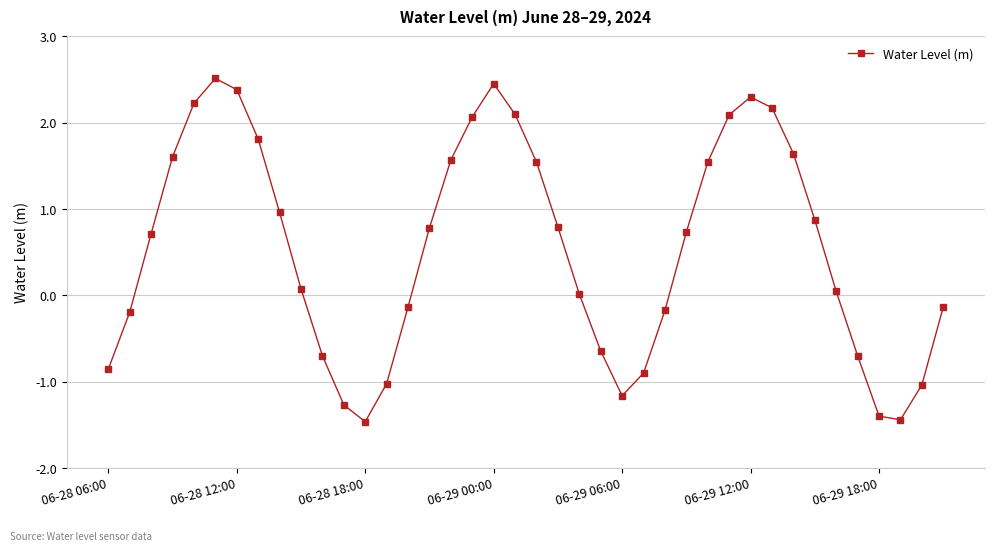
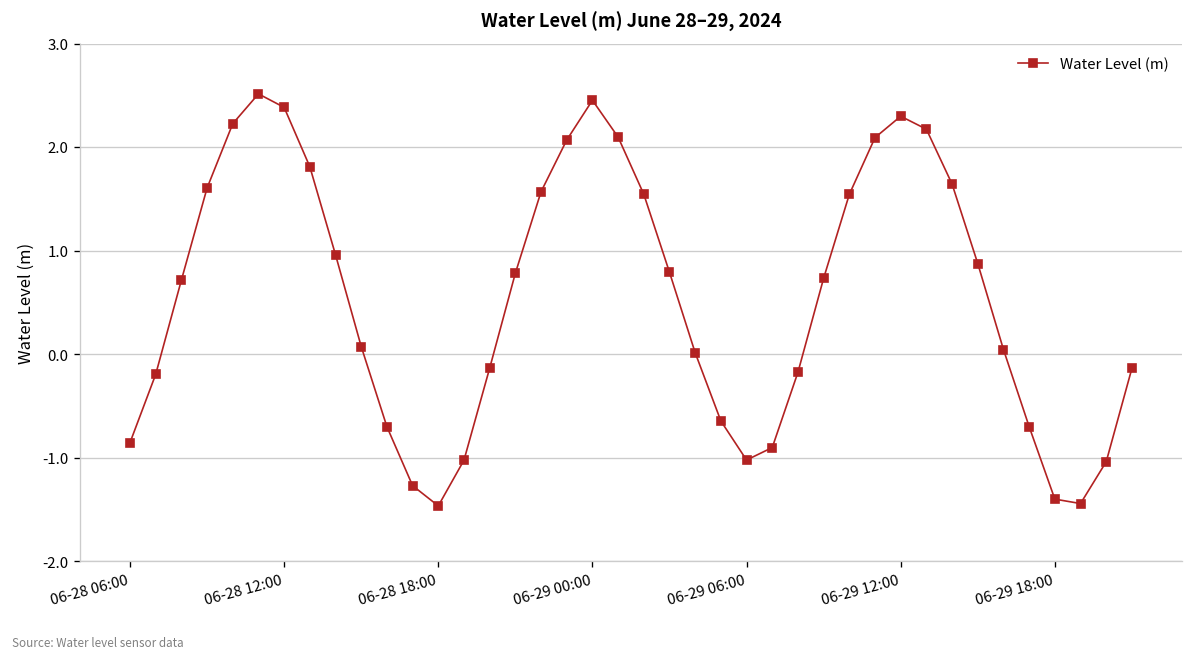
06-29 06:00: -1.2 -> -1.0
